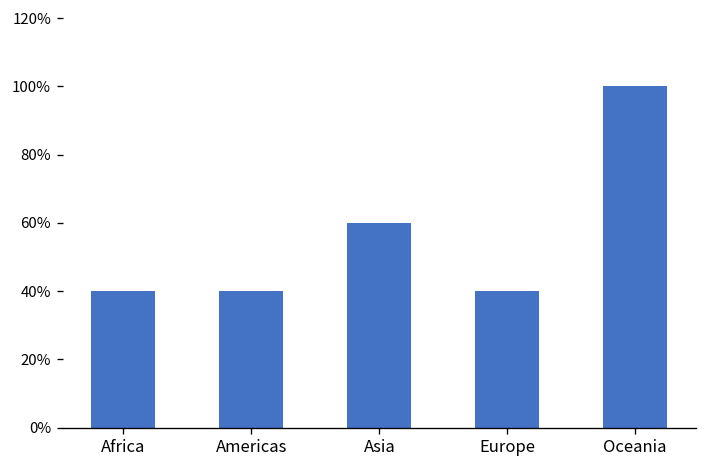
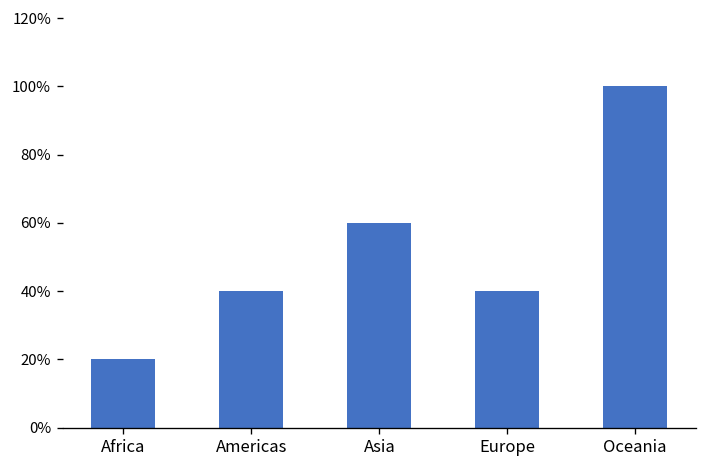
Africa: 40% -> 20%
